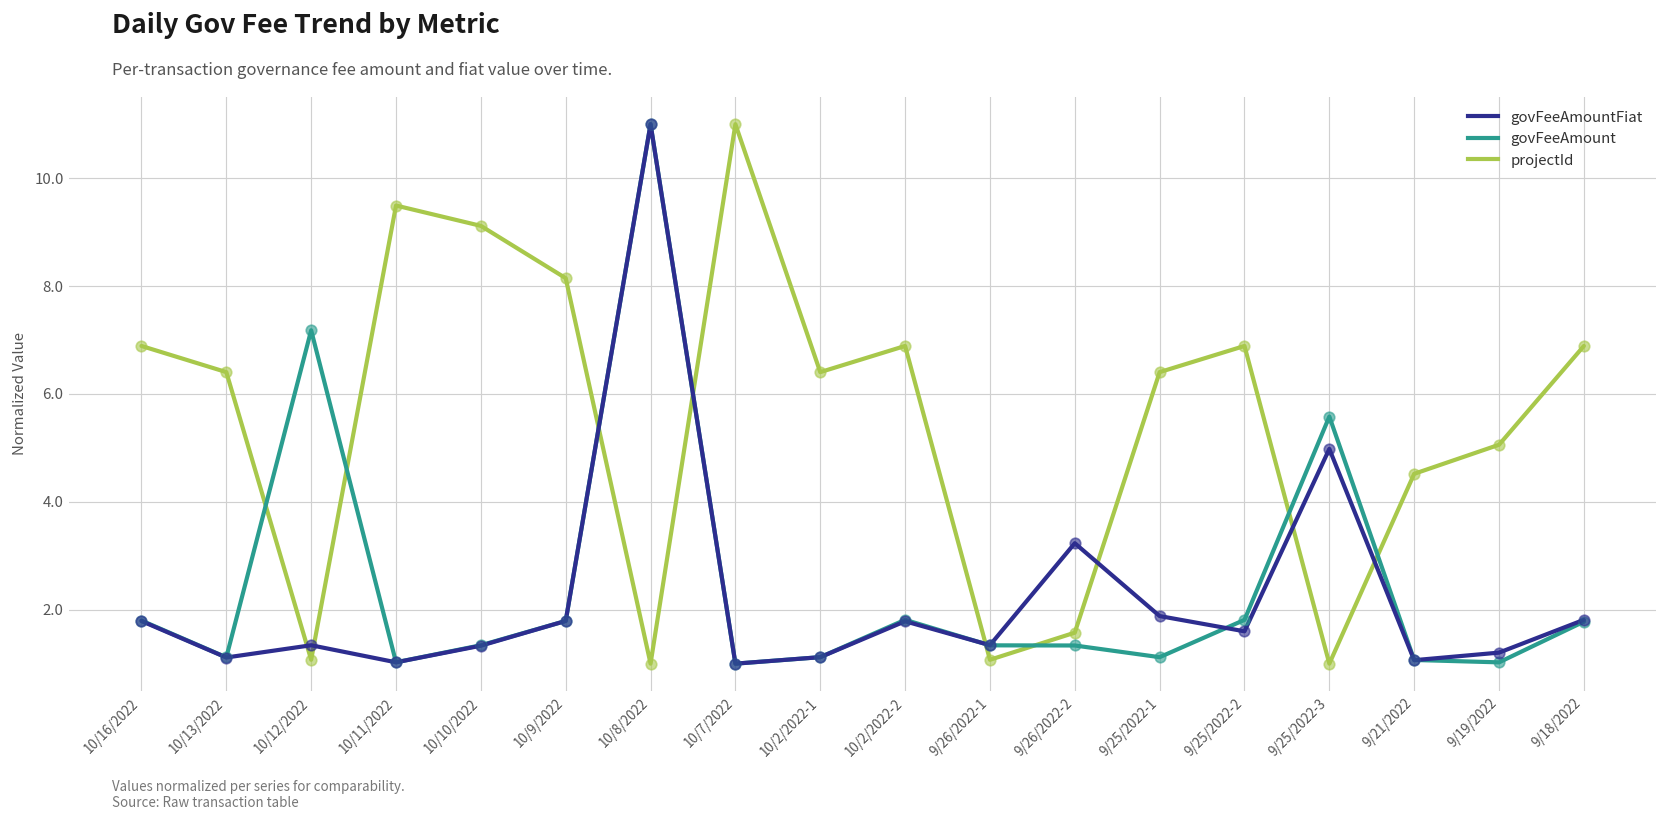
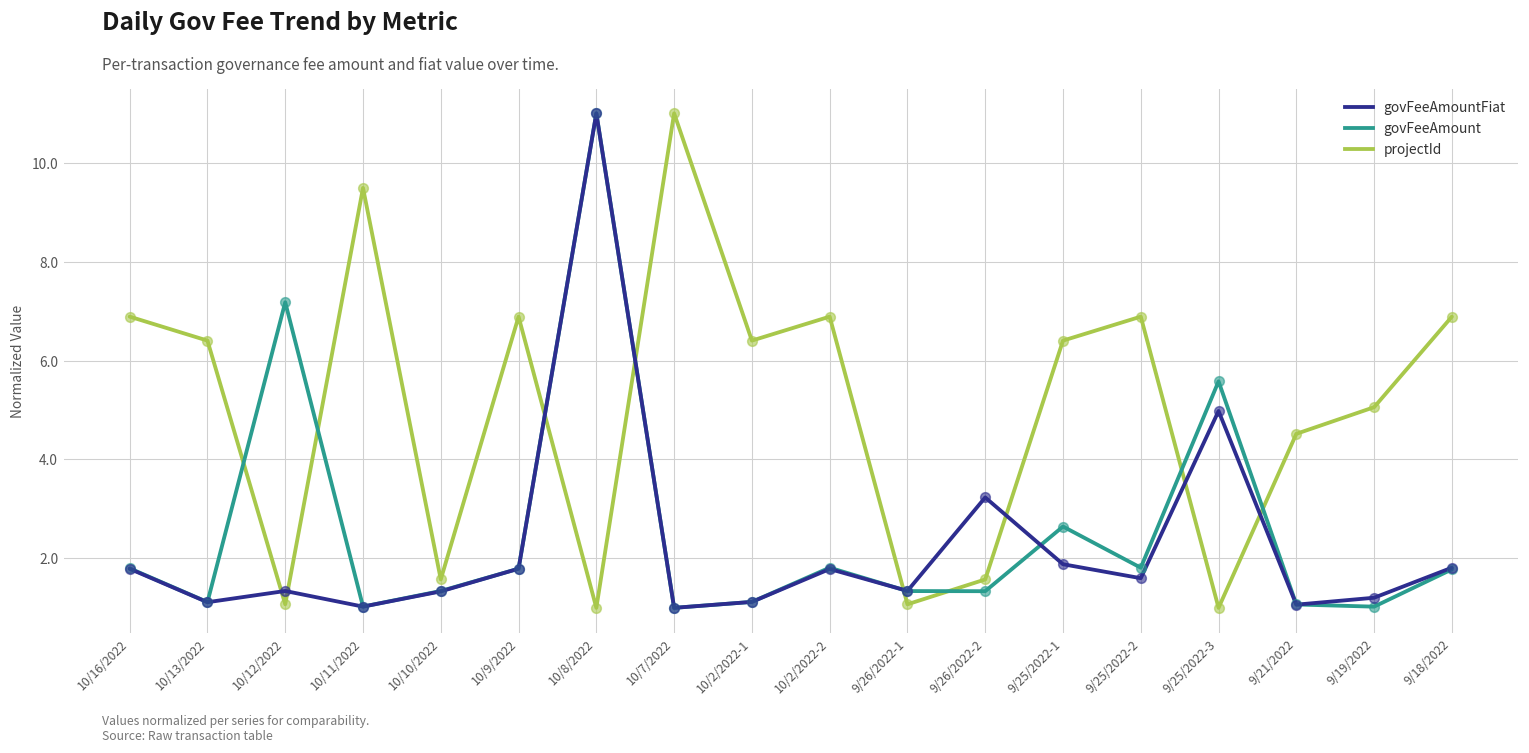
projectId, 10/10/2022: 9.1 -> 1.6
projectId, 10/9/2022: 8.1 -> 6.9
govFeeAmount, 9/25/2022-1: 1.1 -> 2.6
